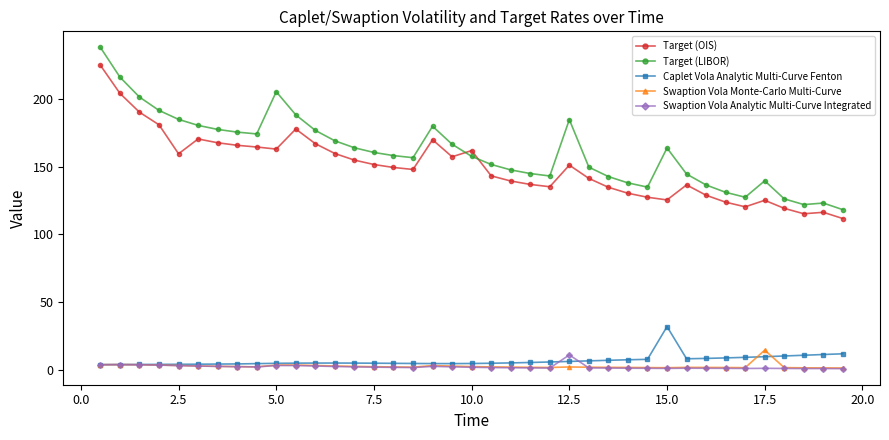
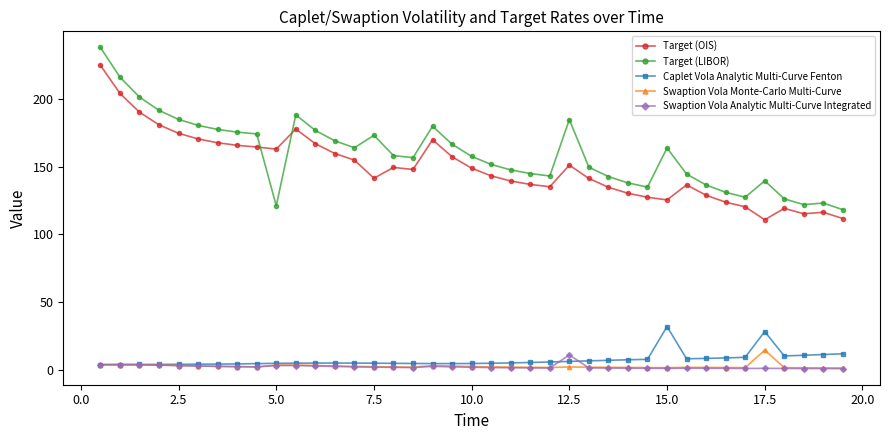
Target (OIS), 2.5: 159 -> 175
Target (LIBOR), 5.0: 205 -> 121
Target (OIS), 7.5: 152 -> 141
Target (LIBOR), 7.5: 160 -> 173
Target (OIS), 10.0: 162 -> 149
Target (OIS), 17.5: 125 -> 111
Caplet Vola Analytic Multi-Curve Fenton, 17.5: 9 -> 28
